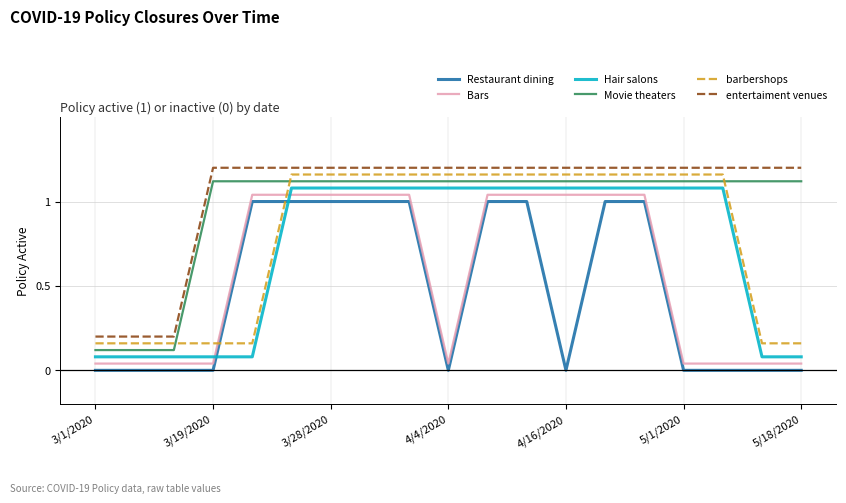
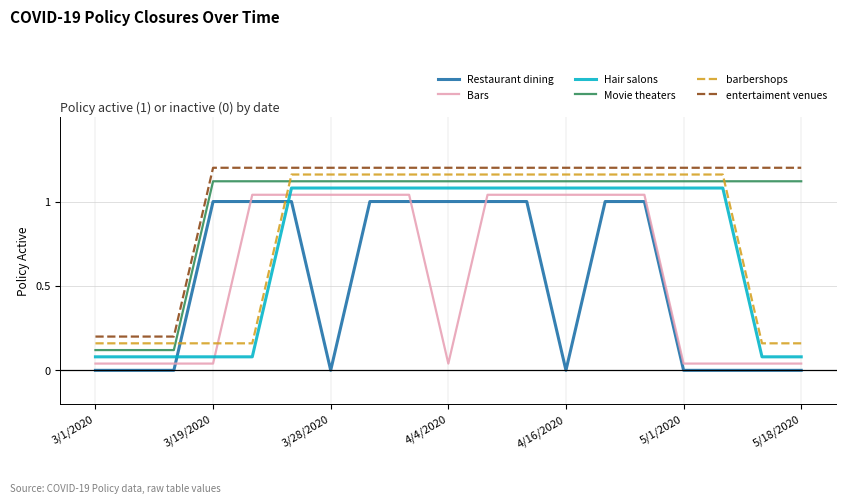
Restaurant dining, 3/19/2020: 0 -> 1
Restaurant dining, 3/28/2020: 1 -> 0
Restaurant dining, 4/4/2020: 0 -> 1
